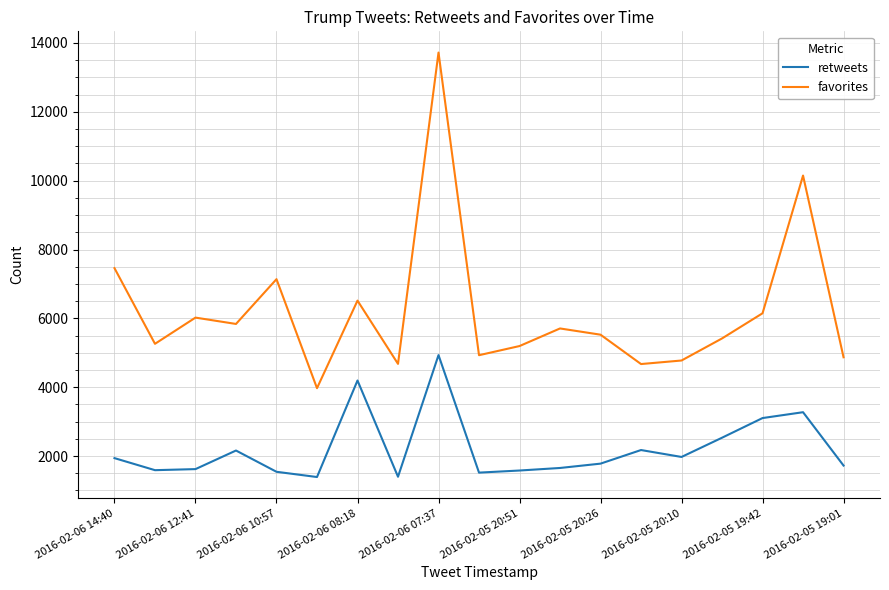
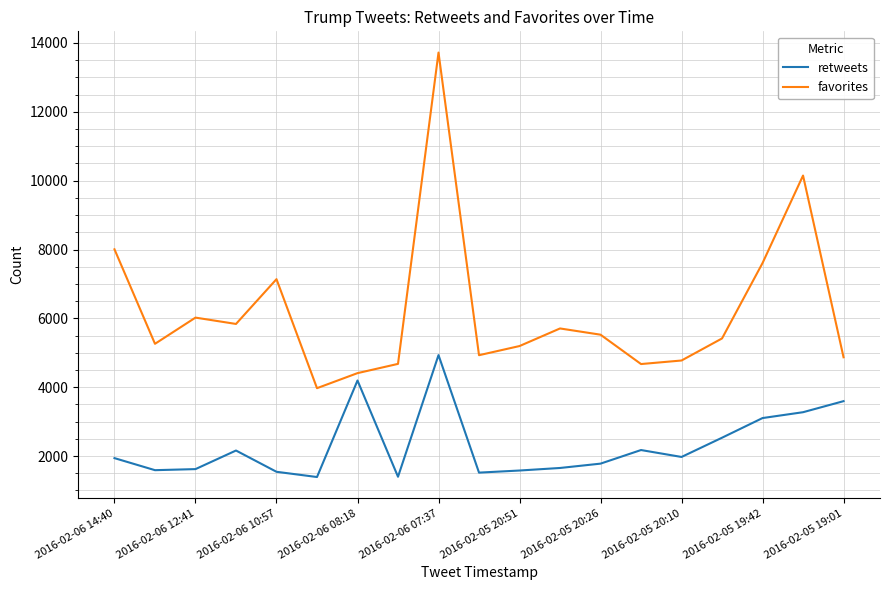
favorites, 2016-02-06 14:40: 7500 -> 8000
favorites, 2016-02-06 08:18: 6500 -> 4400
favorites, 2016-02-05 19:42: 6100 -> 7600
retweets, 2016-02-05 19:01: 1700 -> 3600
